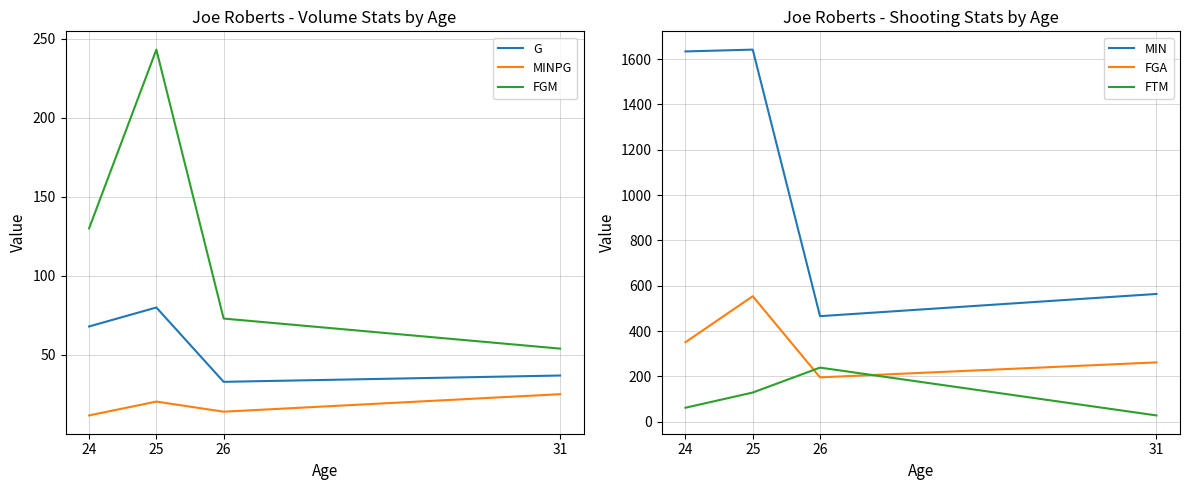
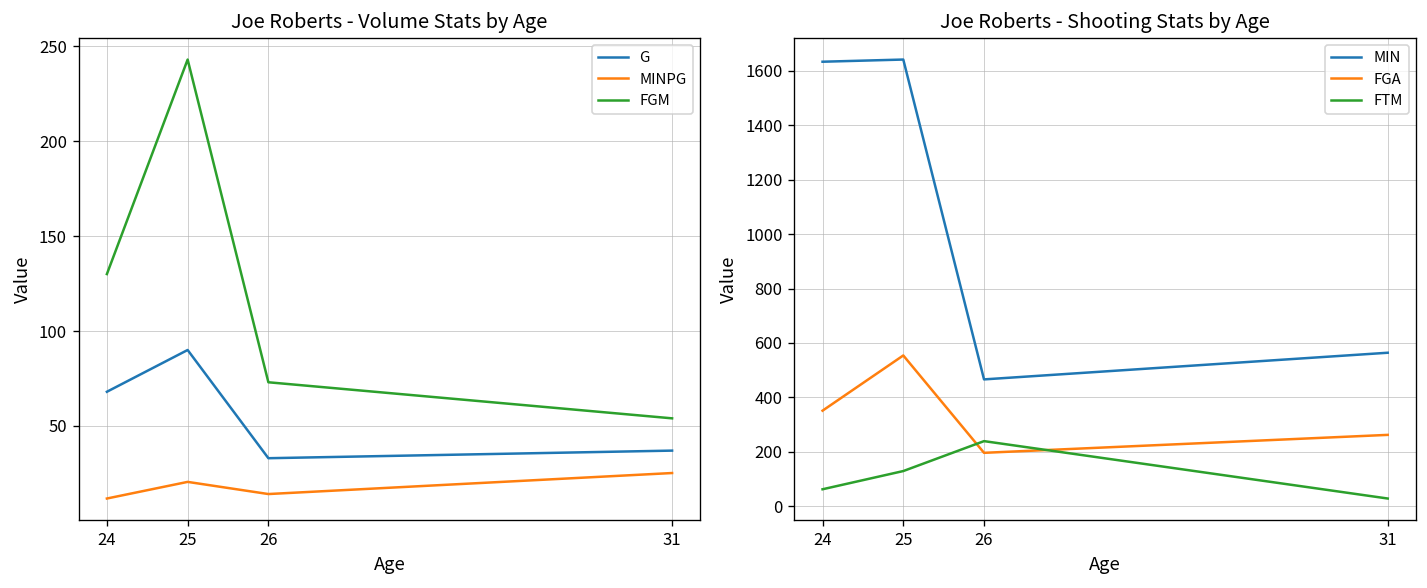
Joe Roberts - Volume Stats by Age, G, 25: 80 -> 90
